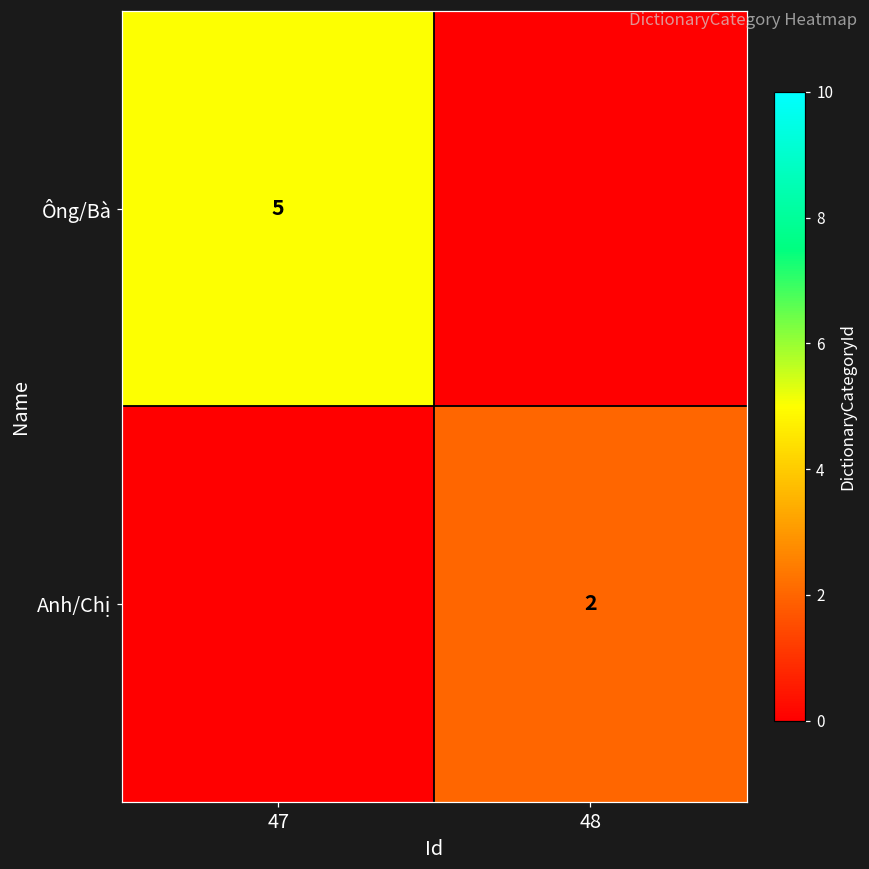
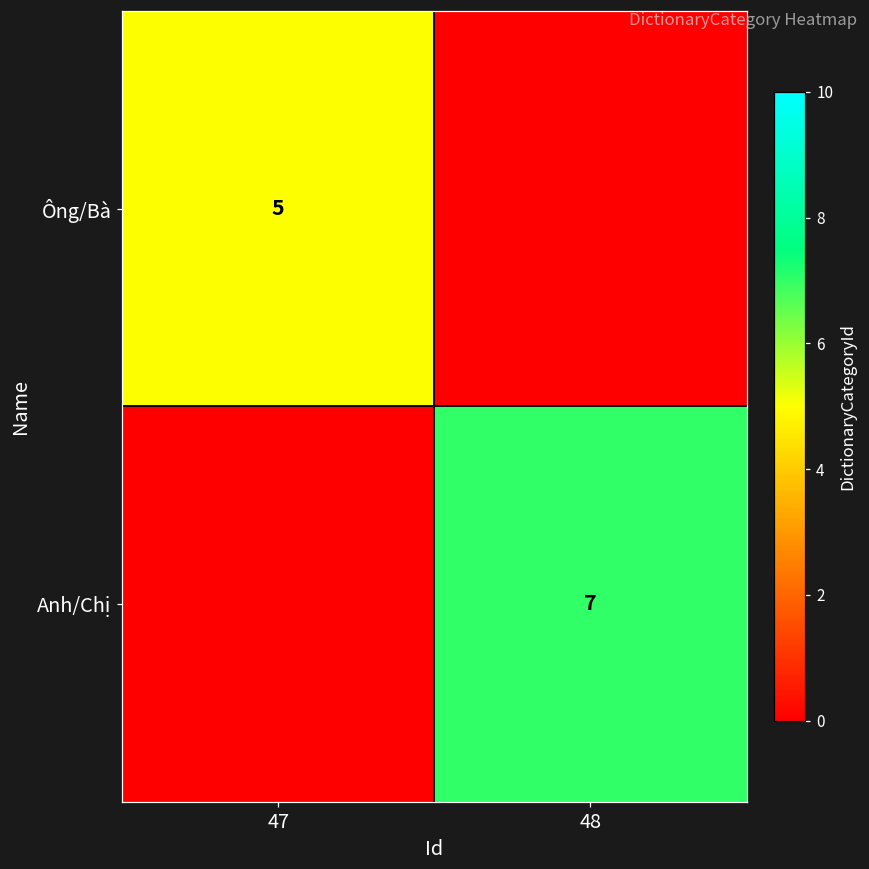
Anh/Chị, 48: 2 -> 7
